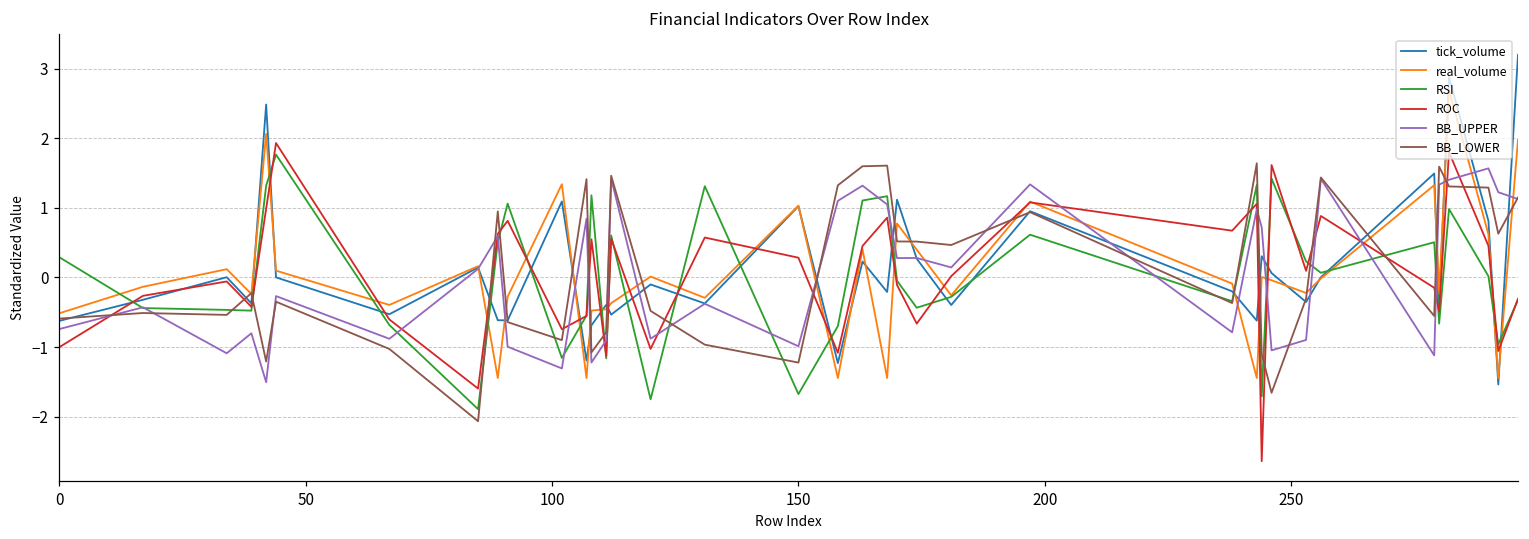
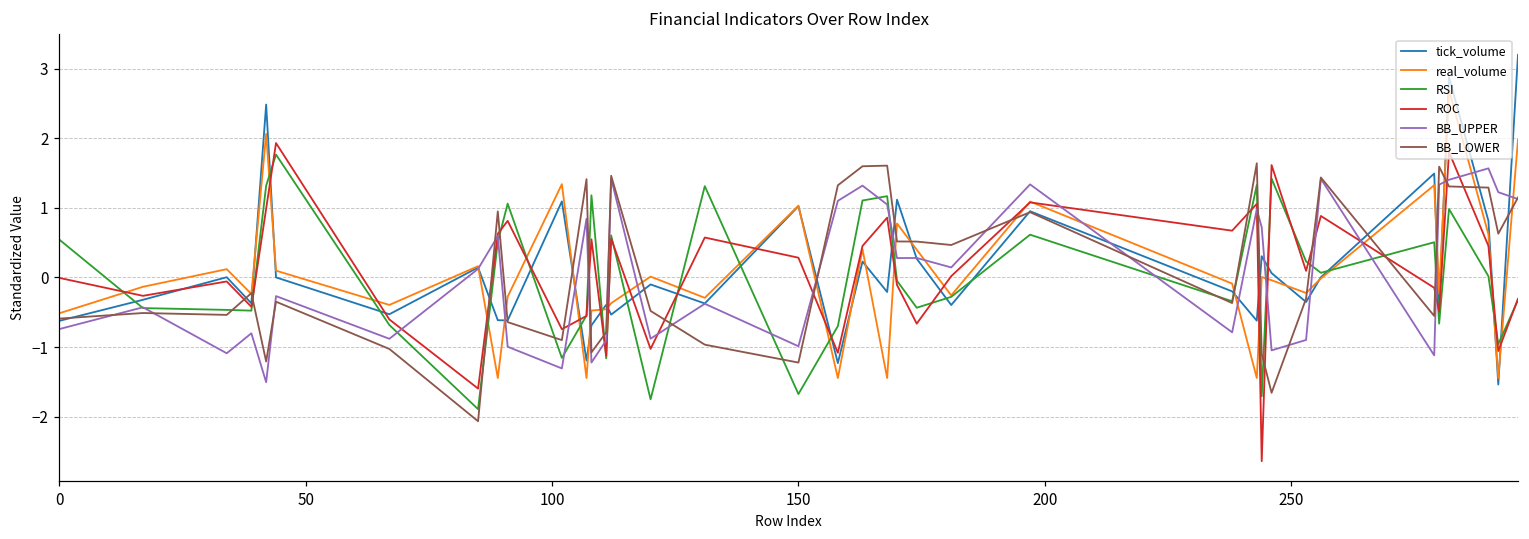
RSI, 0: 0.3 -> 0.5
ROC, 0: -1.0 -> 0.0
